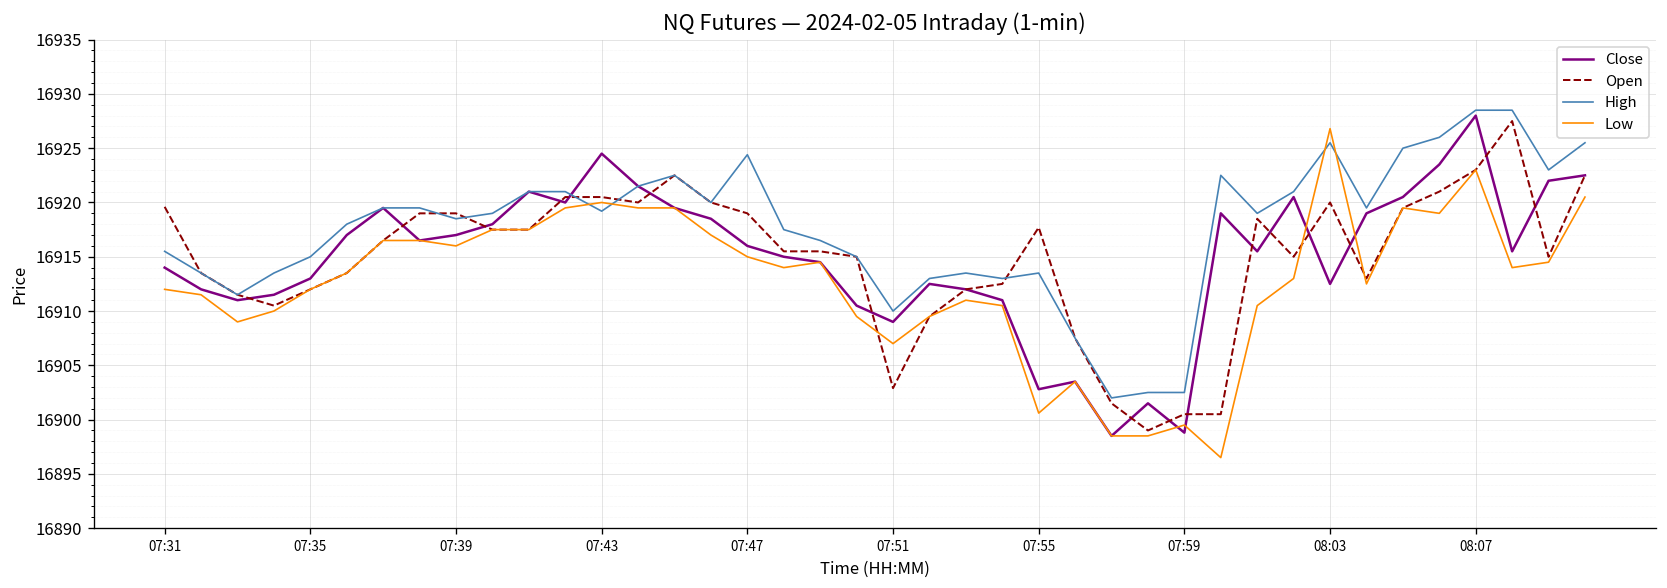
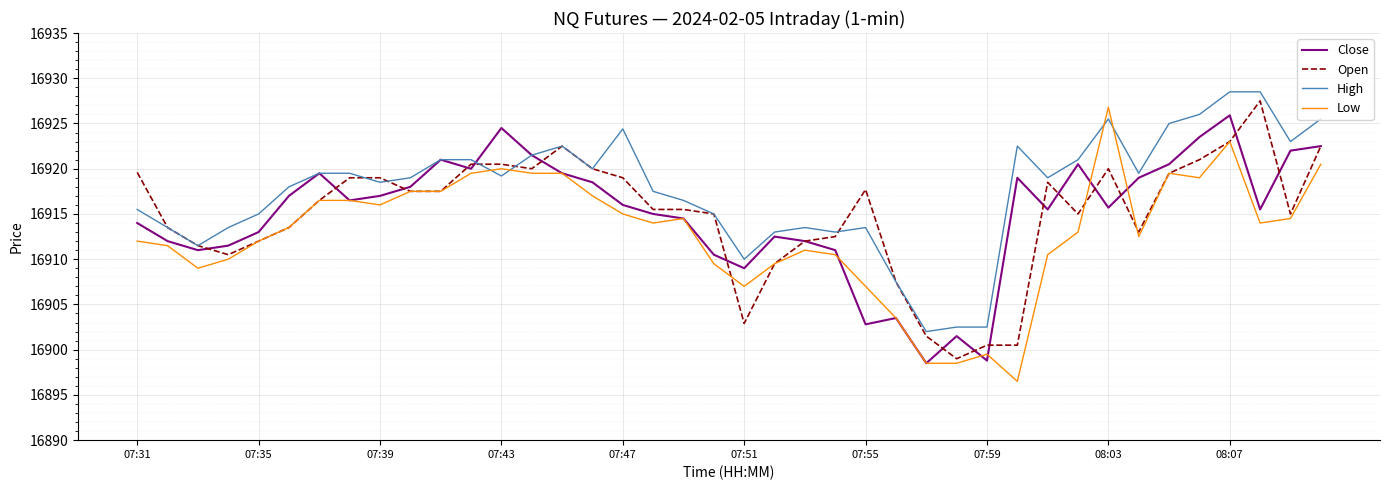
Low, 07:55: 16901 -> 16907
Close, 08:03: 16913 -> 16916
Close, 08:07: 16928 -> 16926
